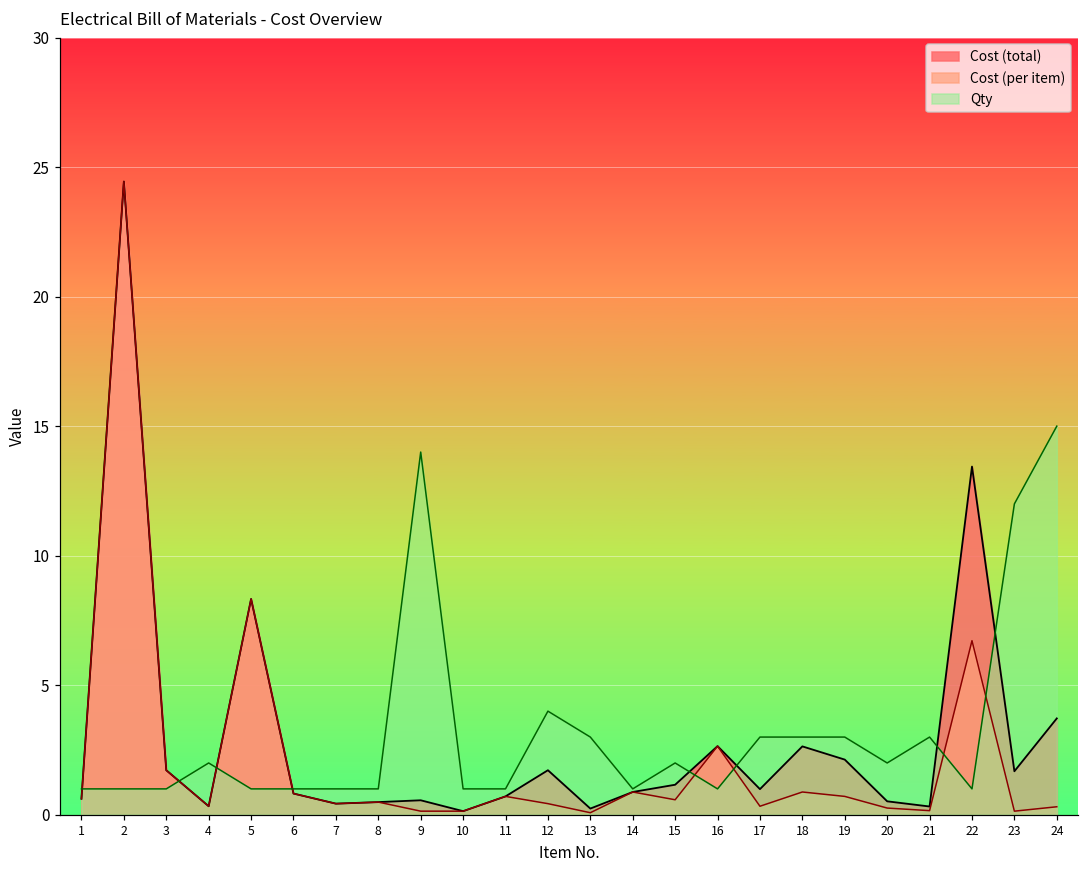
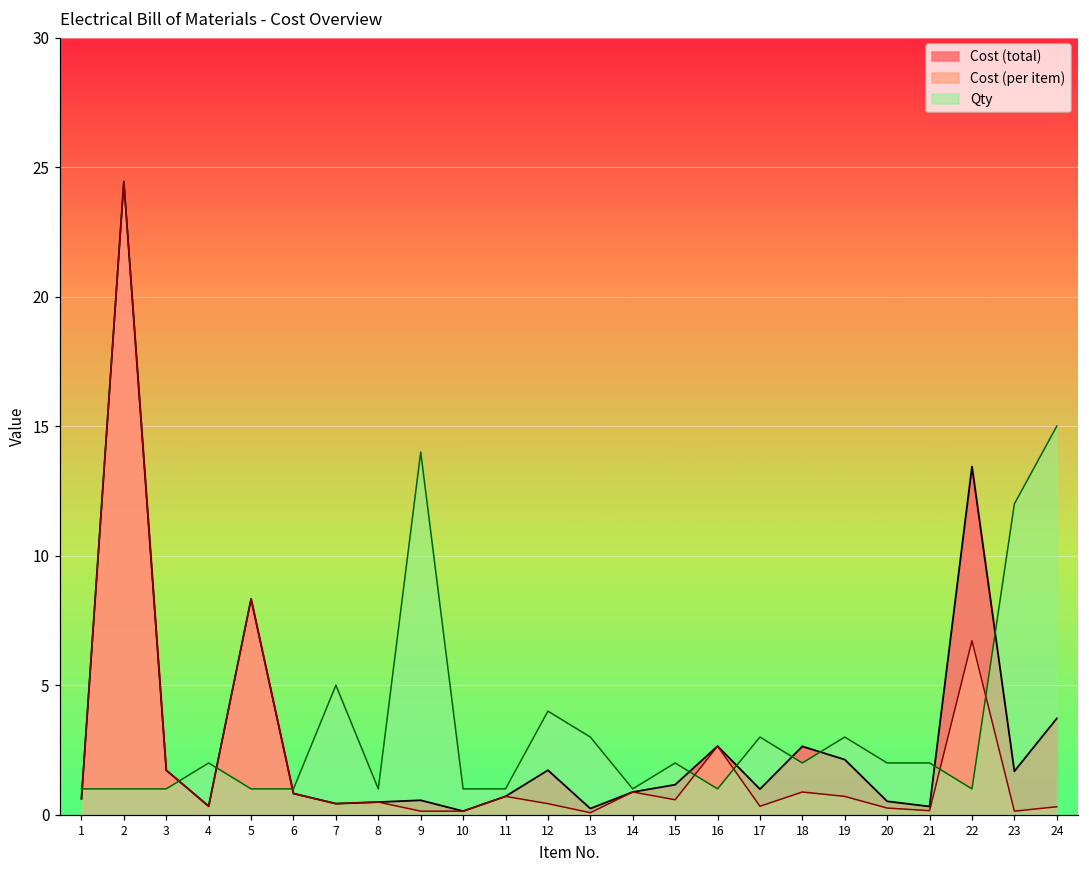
Qty, 7: 1 -> 5
Qty, 18: 3 -> 2
Qty, 21: 3 -> 2
